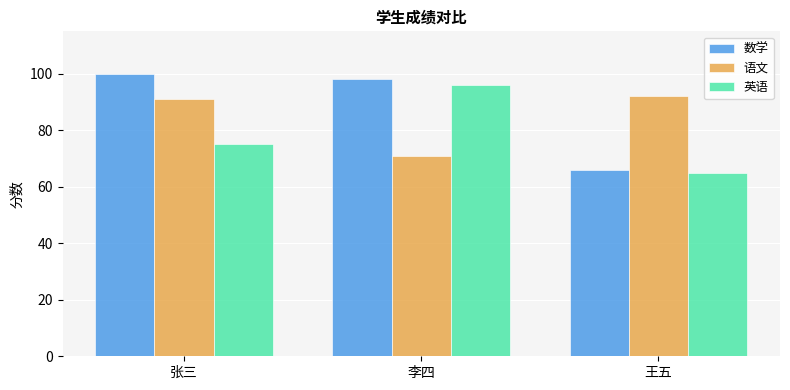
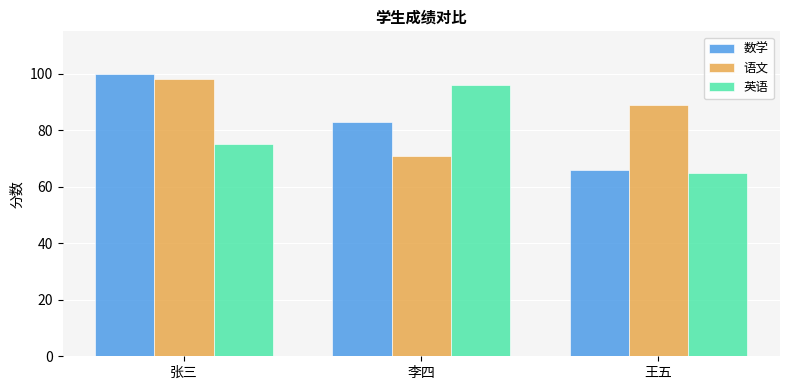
语文, 张三: 91 -> 98
数学, 李四: 98 -> 83
语文, 王五: 92 -> 89
